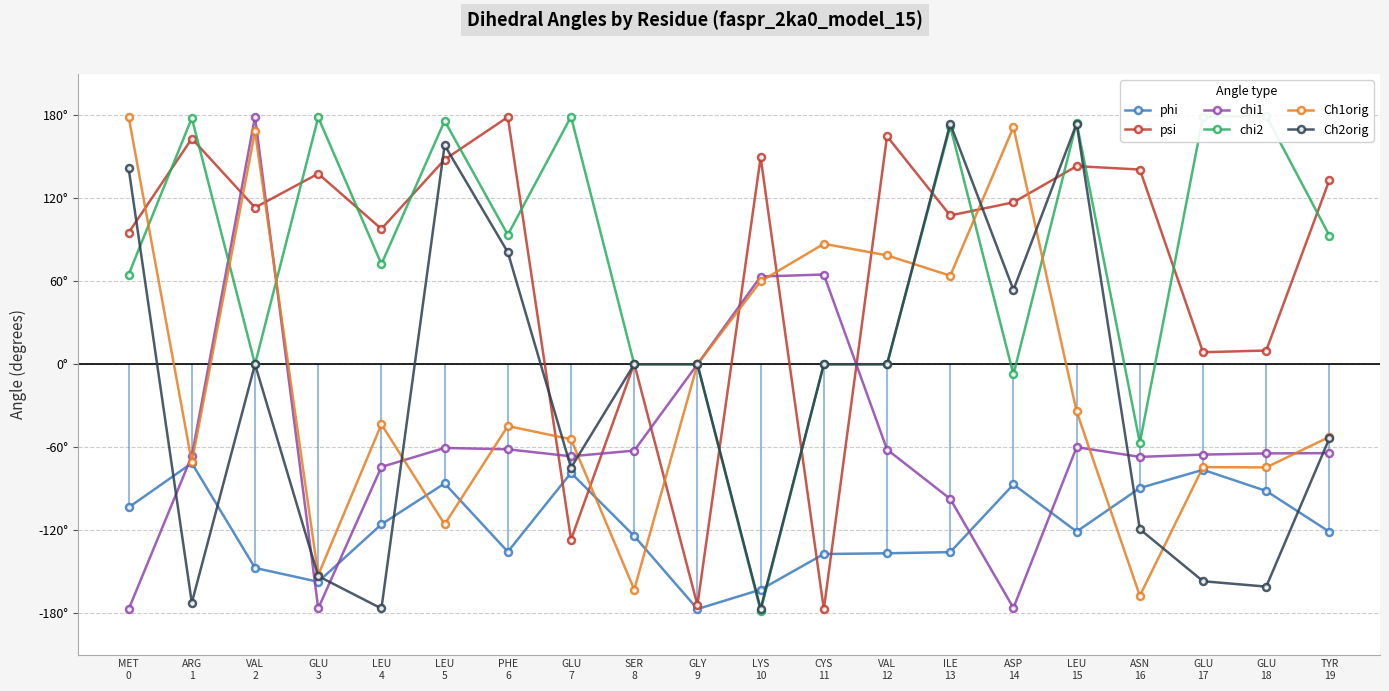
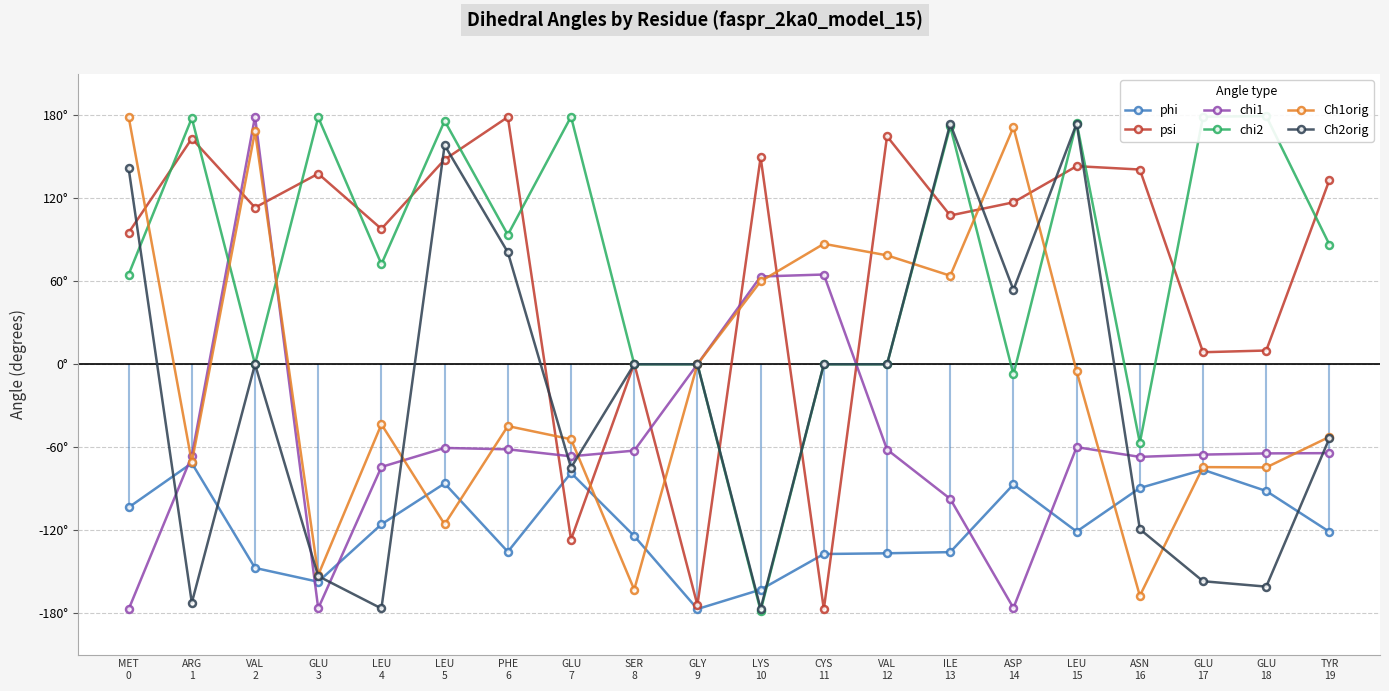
Ch1orig, LEU 15: -34° -> -5°
chi2, TYR 19: 93° -> 87°
